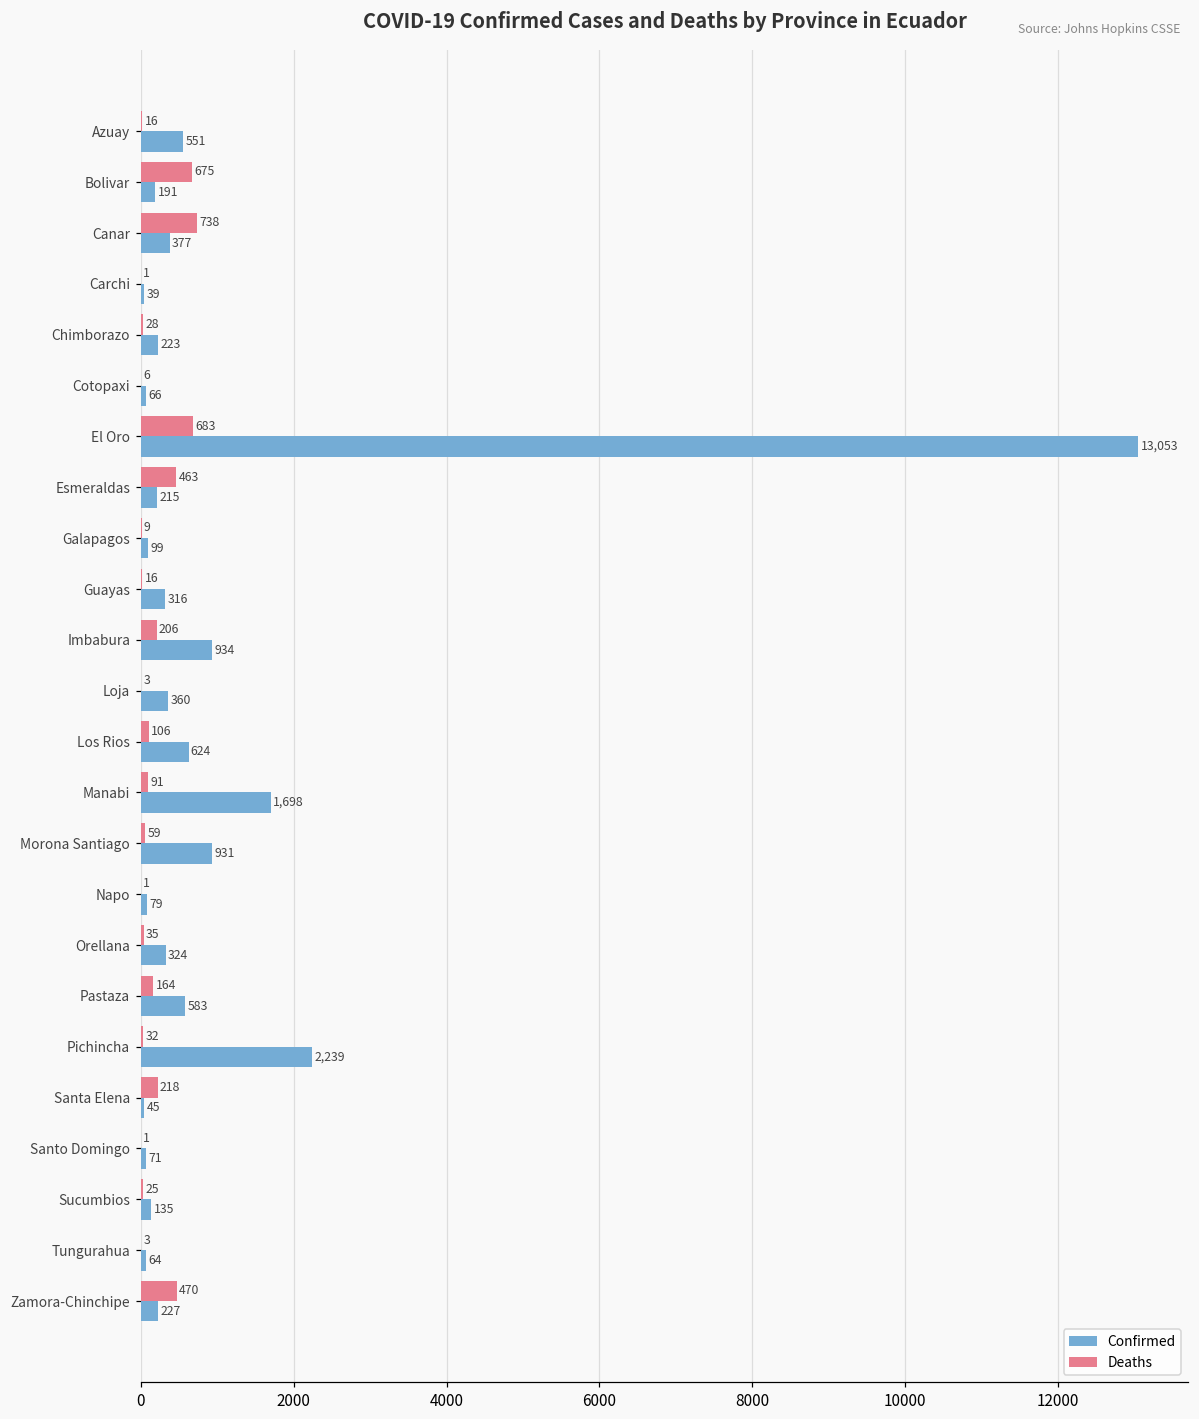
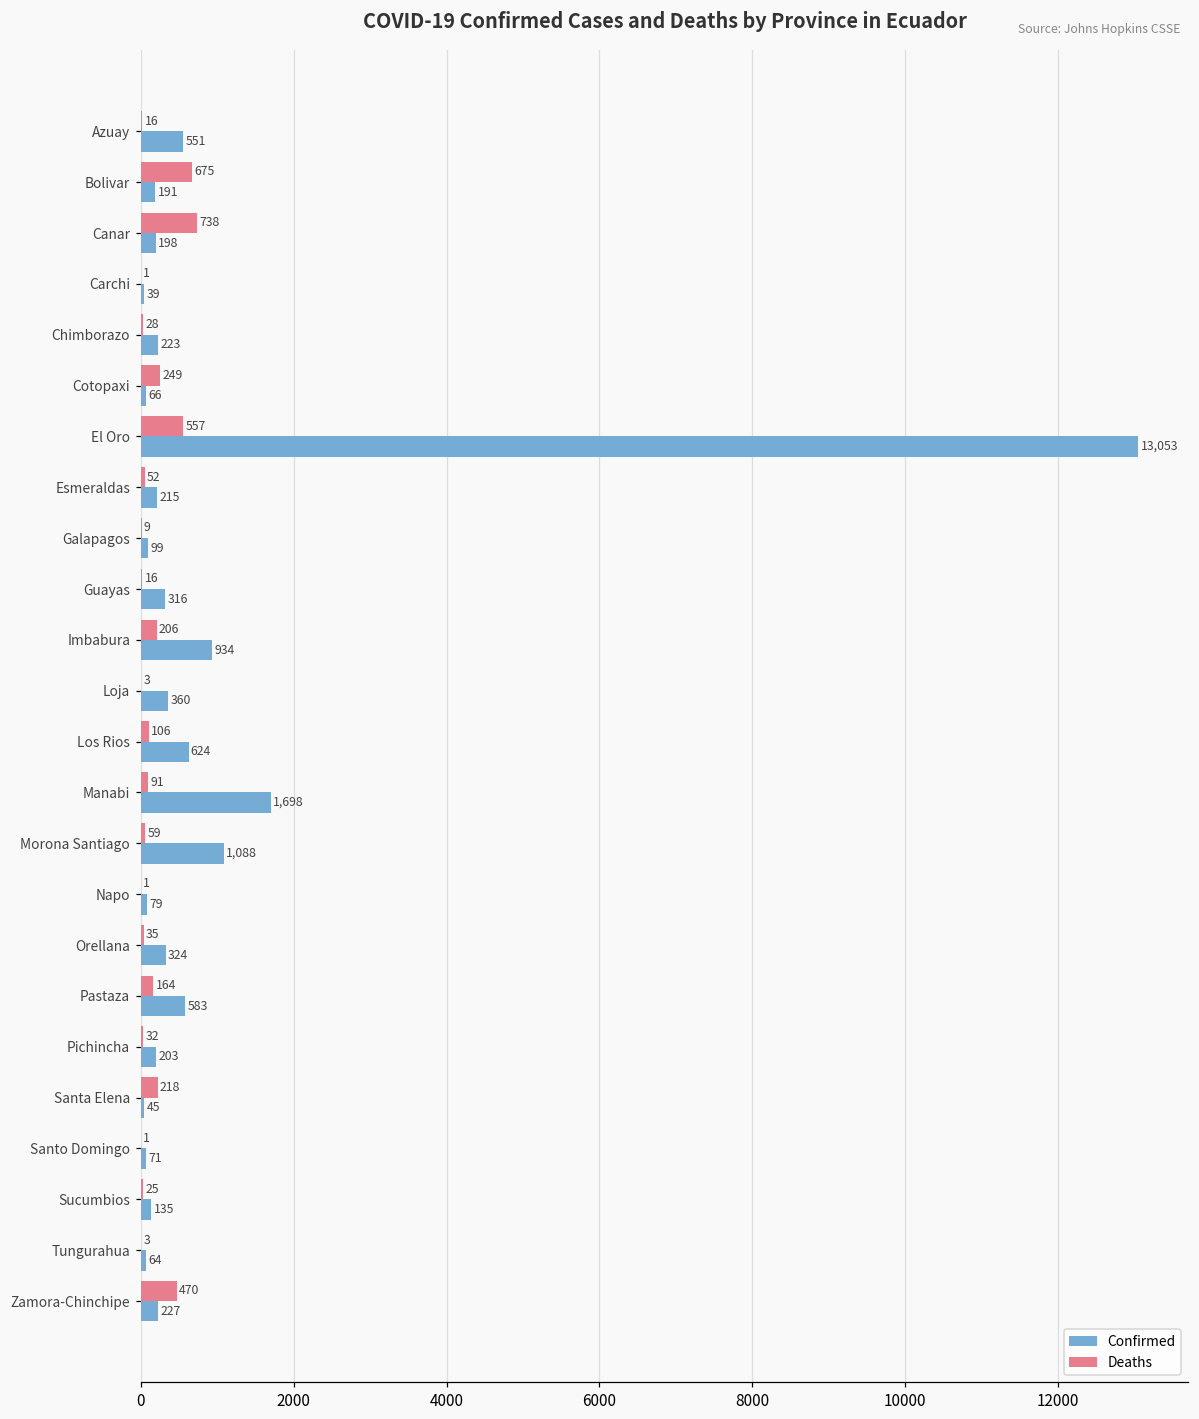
Confirmed, Canar: 377 -> 198
Deaths, Cotopaxi: 6 -> 249
Deaths, El Oro: 683 -> 557
Deaths, Esmeraldas: 463 -> 52
Confirmed, Morona Santiago: 931 -> 1,088
Confirmed, Pichincha: 2,239 -> 203
